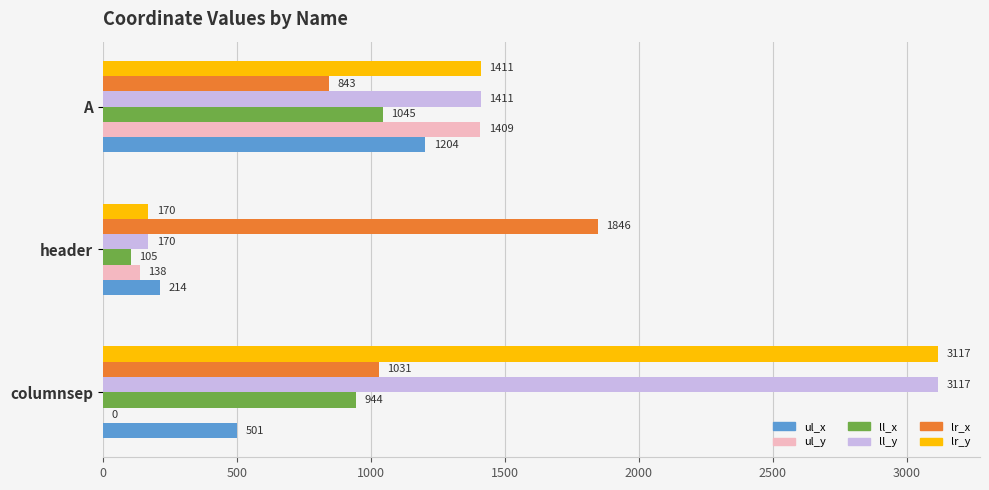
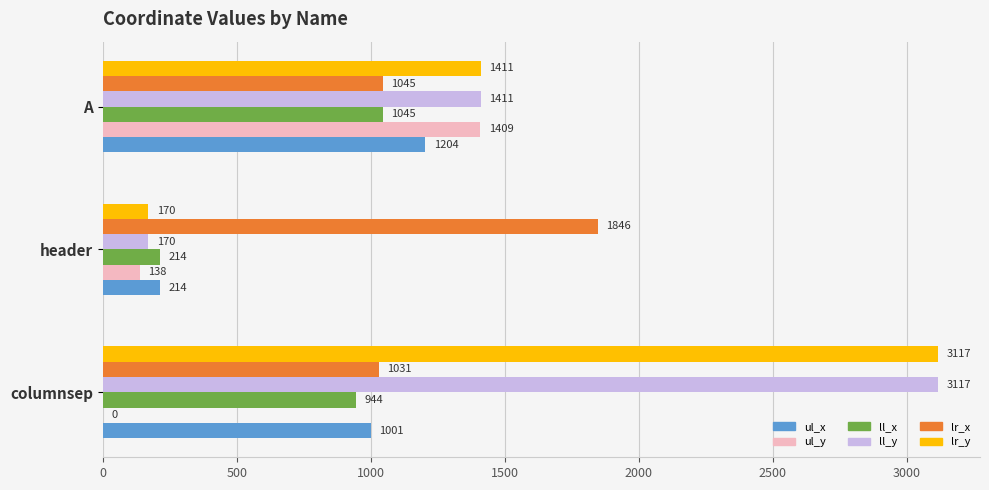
lr_x, A: 843 -> 1045
ll_x, header: 105 -> 214
ul_x, columnsep: 501 -> 1001
